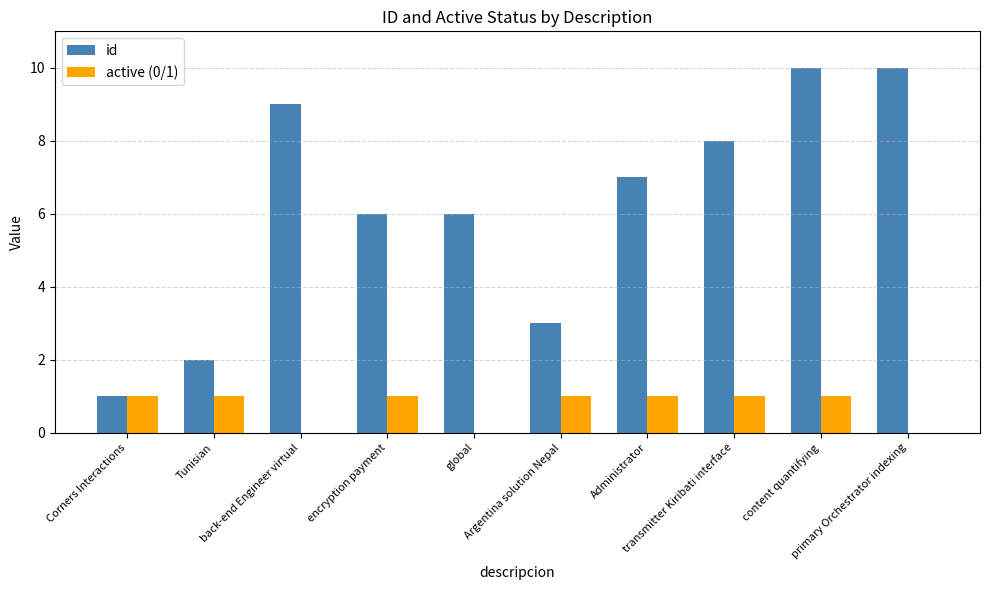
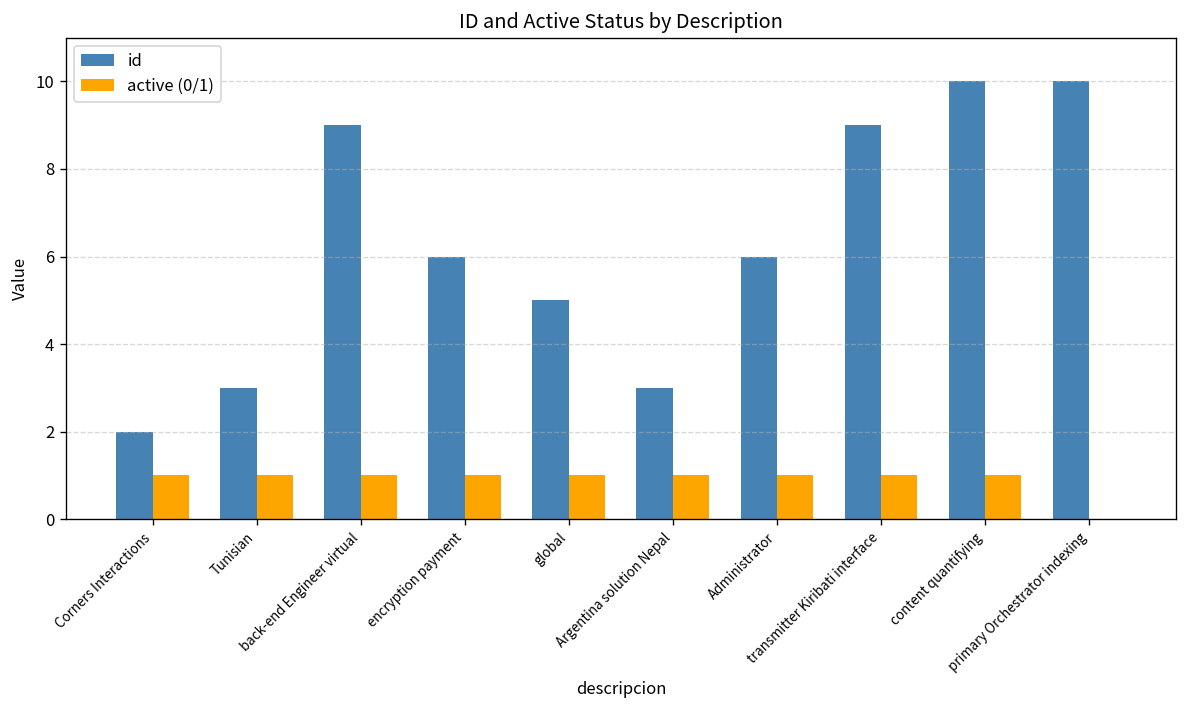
id, Corners Interactions: 1 -> 2
id, Tunisian: 2 -> 3
active (0/1), back-end Engineer virtual: 0 -> 1
id, global: 6 -> 5
active (0/1), global: 0 -> 1
id, Administrator: 7 -> 6
id, transmitter Kiribati interface: 8 -> 9
